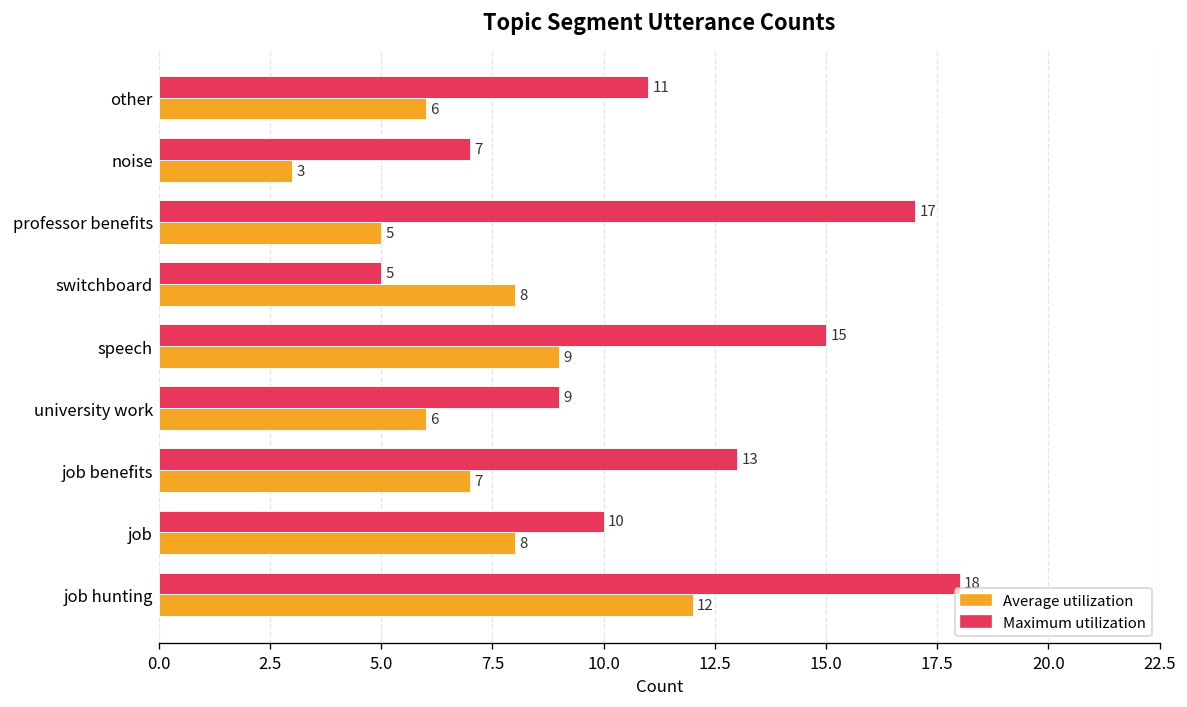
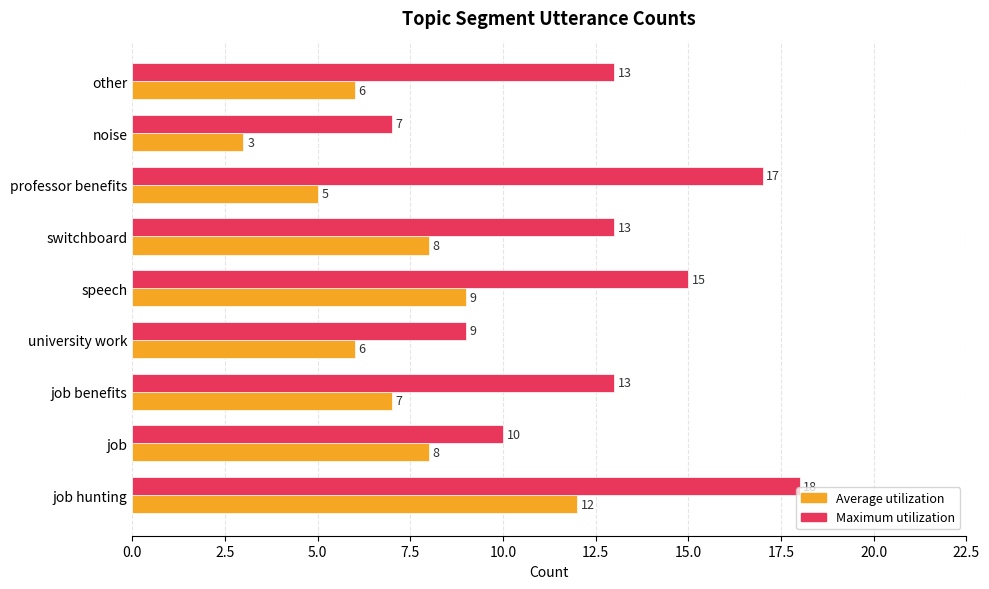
Maximum utilization, other: 11 -> 13
Maximum utilization, switchboard: 5 -> 13
